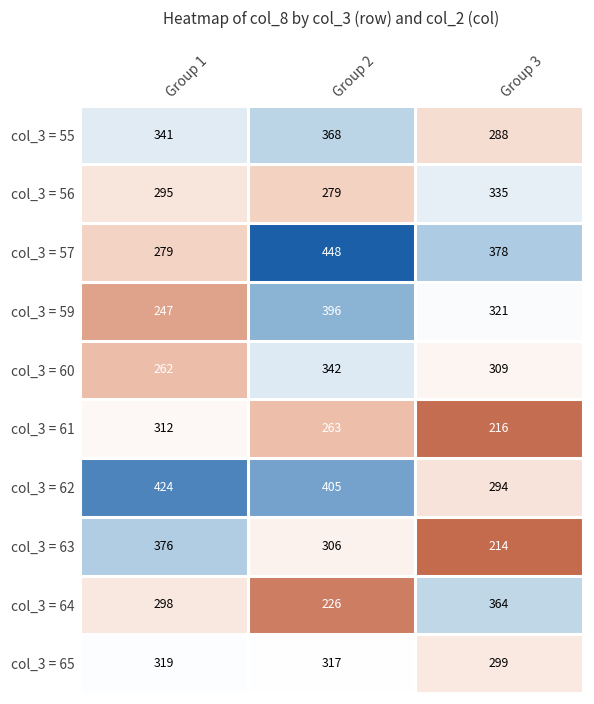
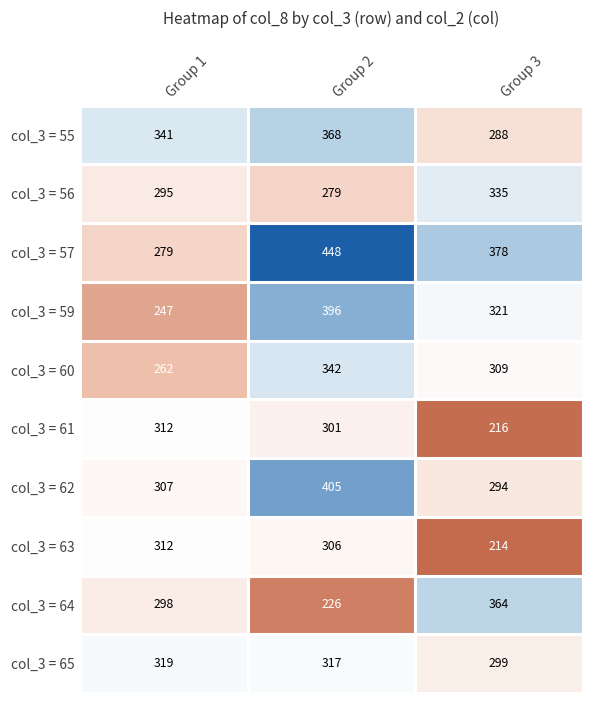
col_3 = 61, Group 2: 263 -> 301
col_3 = 62, Group 1: 424 -> 307
col_3 = 63, Group 1: 376 -> 312
